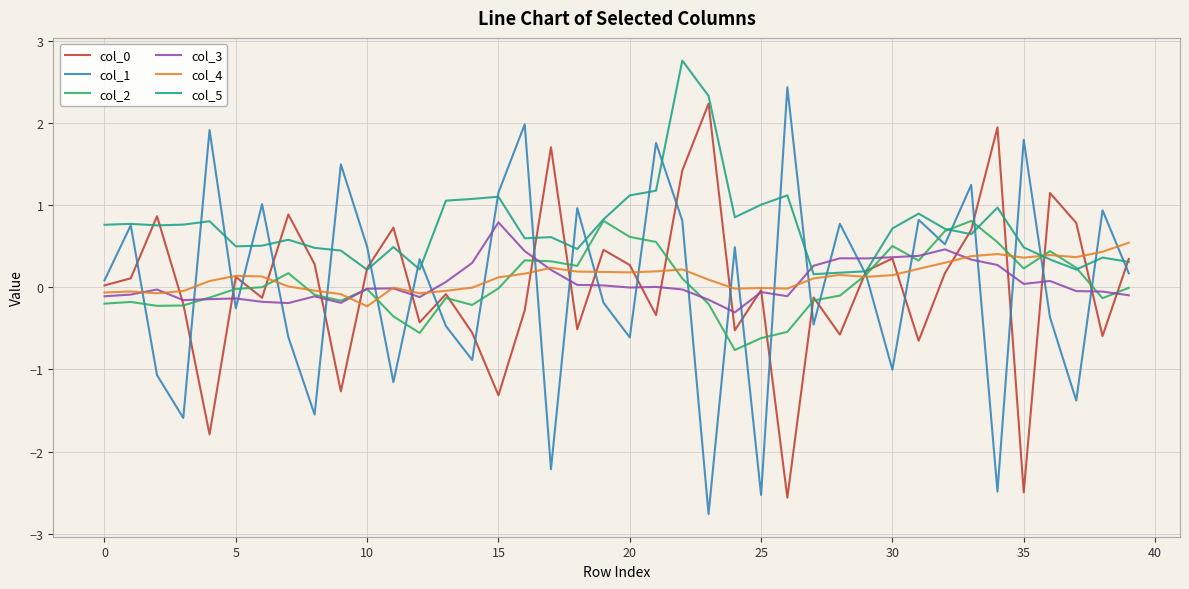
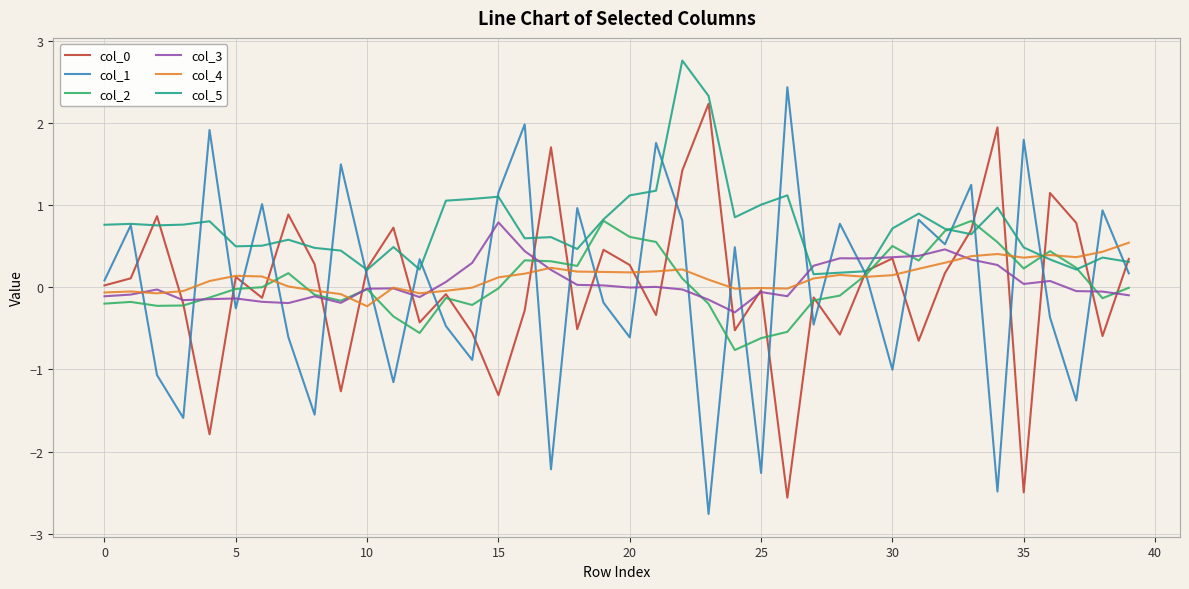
col_1, 10: 0.5 -> 0.1
col_1, 25: -2.5 -> -2.3
